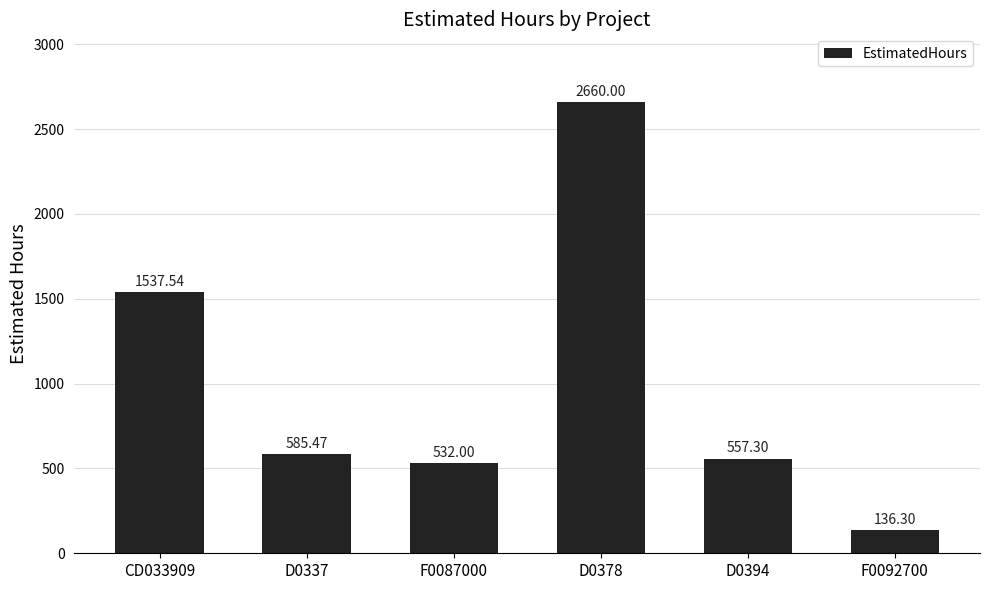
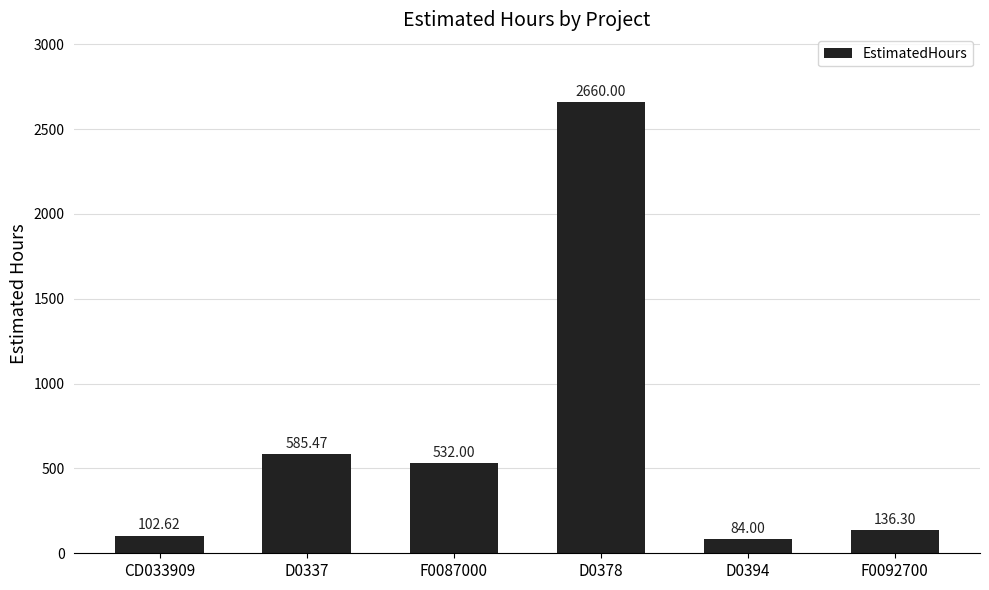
CD033909: 1537.54 -> 102.62
D0394: 557.30 -> 84.00
